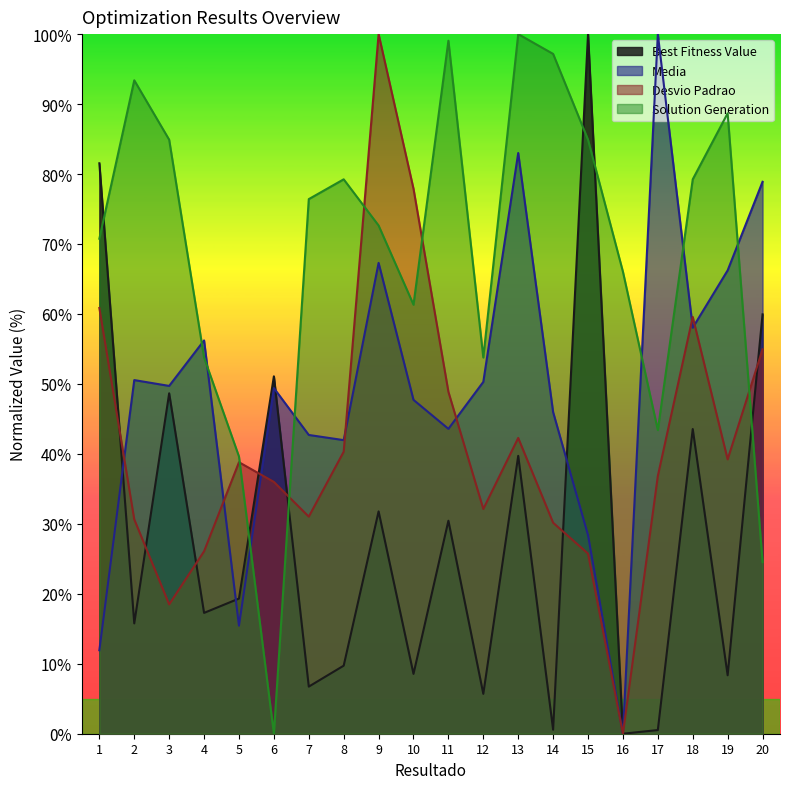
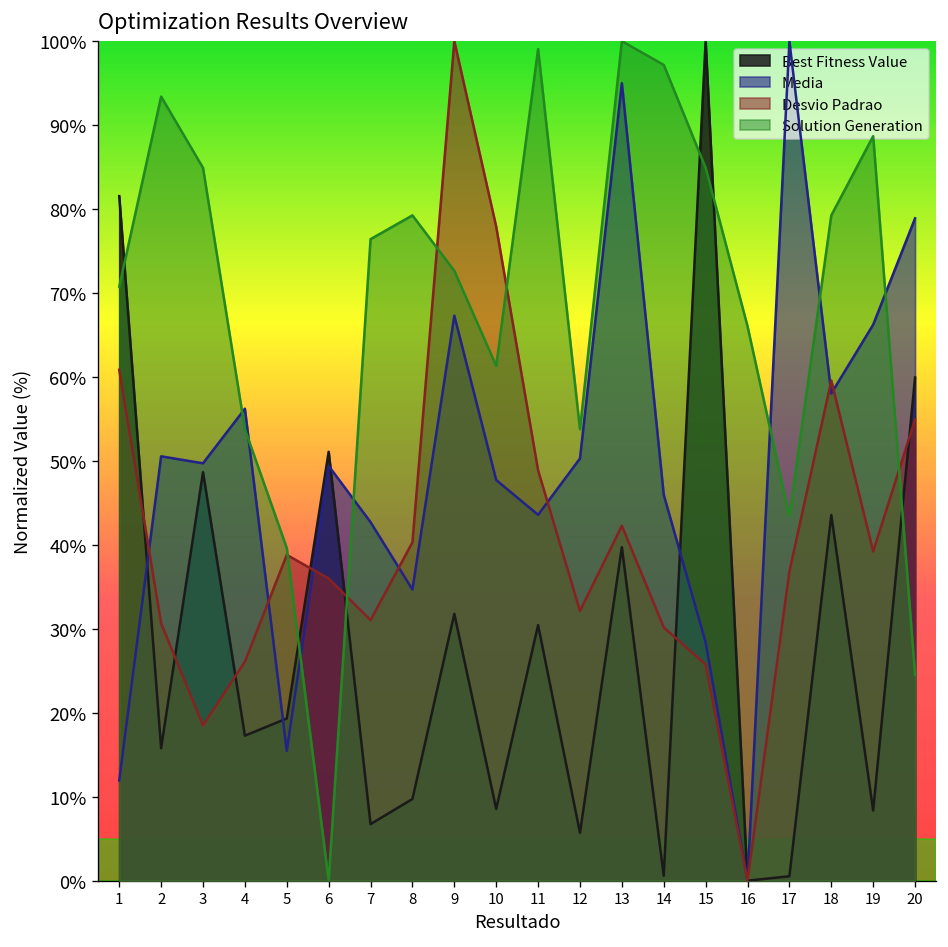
Media, 8: 42% -> 35%
Media, 13: 83% -> 95%
